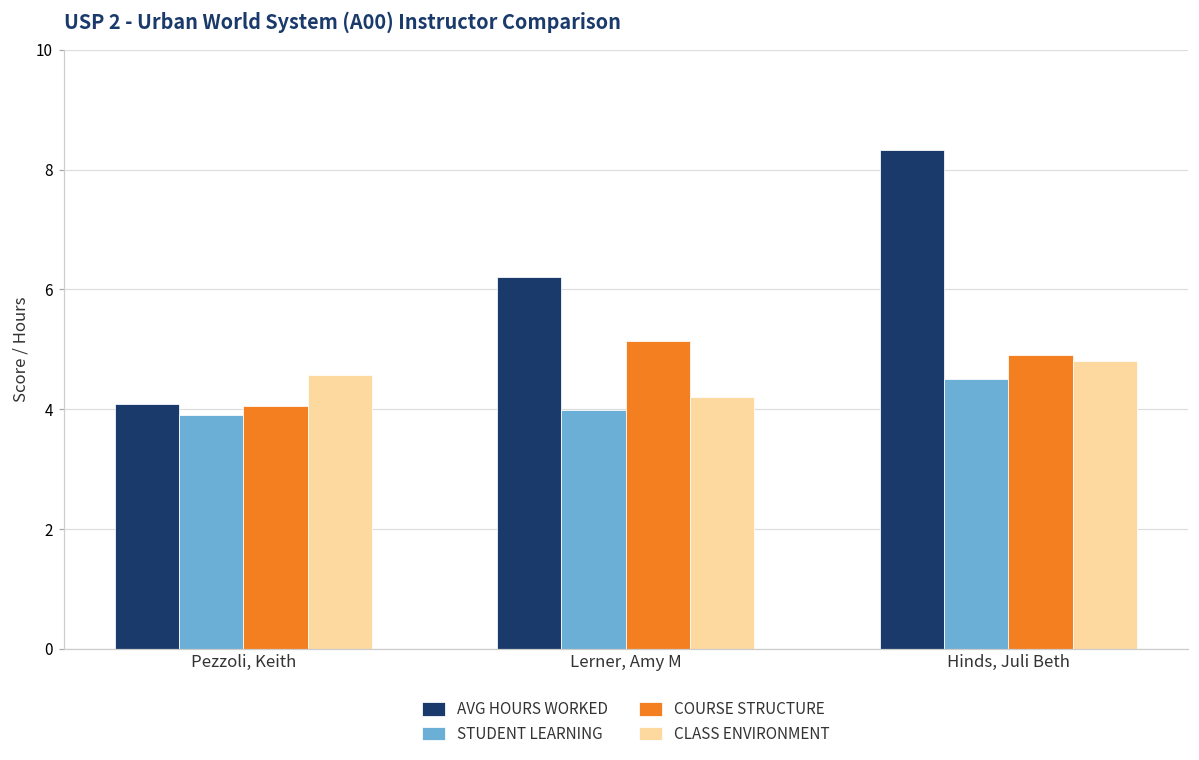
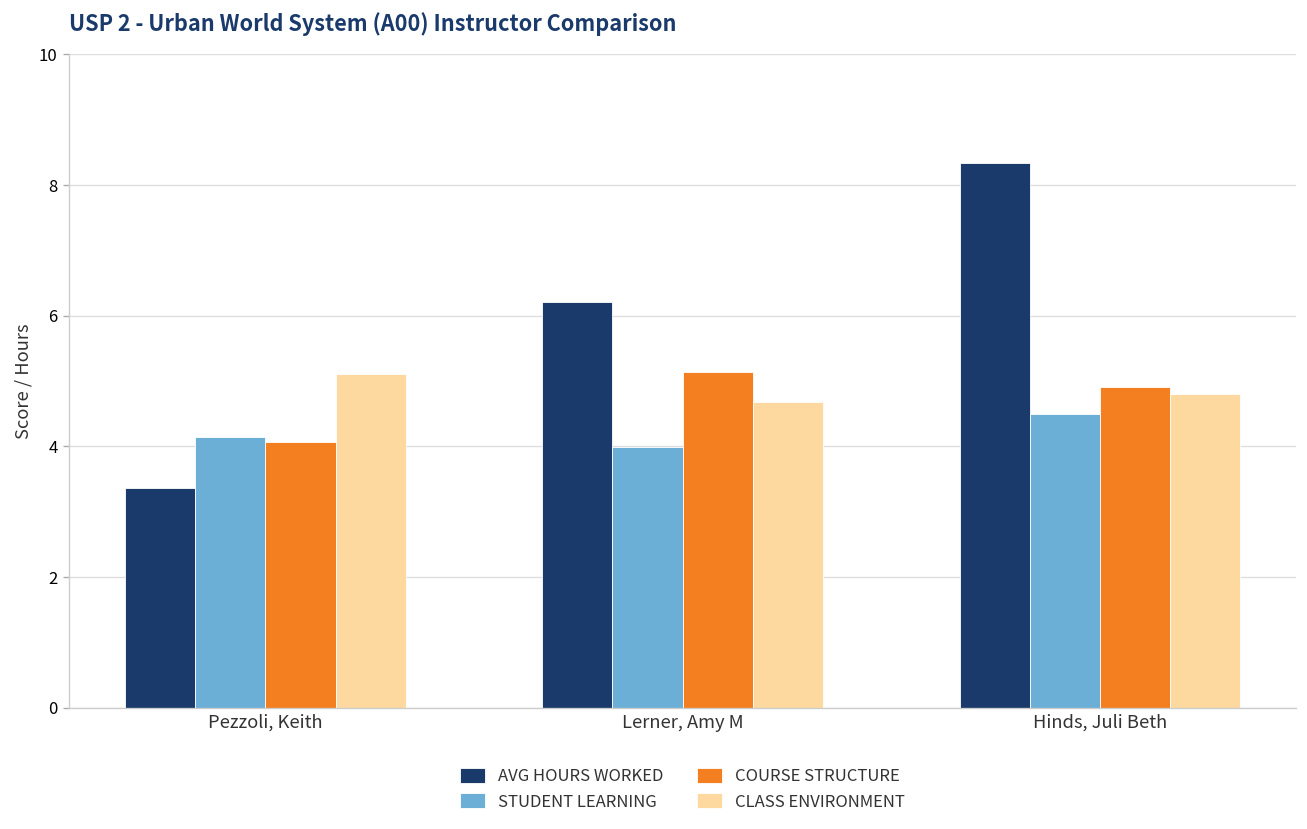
AVG HOURS WORKED, Pezzoli, Keith: 4.1 -> 3.4
STUDENT LEARNING, Pezzoli, Keith: 3.9 -> 4.2
CLASS ENVIRONMENT, Pezzoli, Keith: 4.6 -> 5.1
CLASS ENVIRONMENT, Lerner, Amy M: 4.2 -> 4.7
